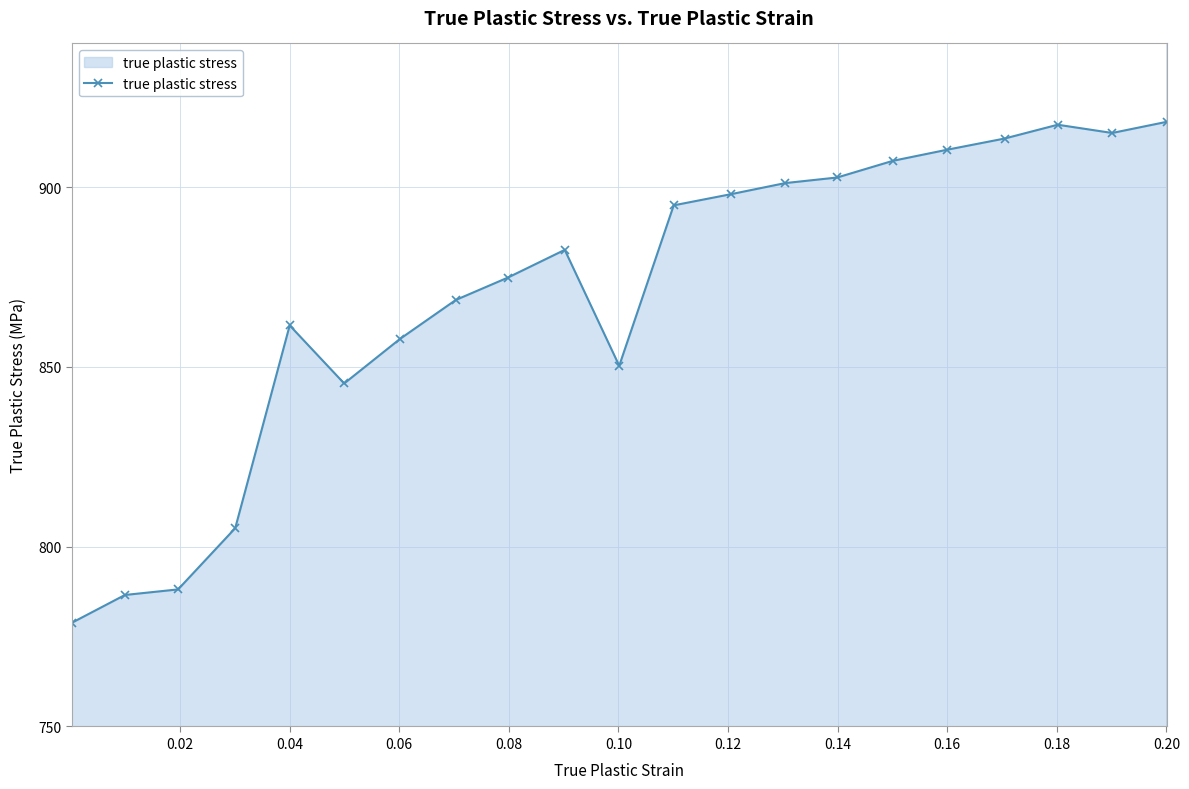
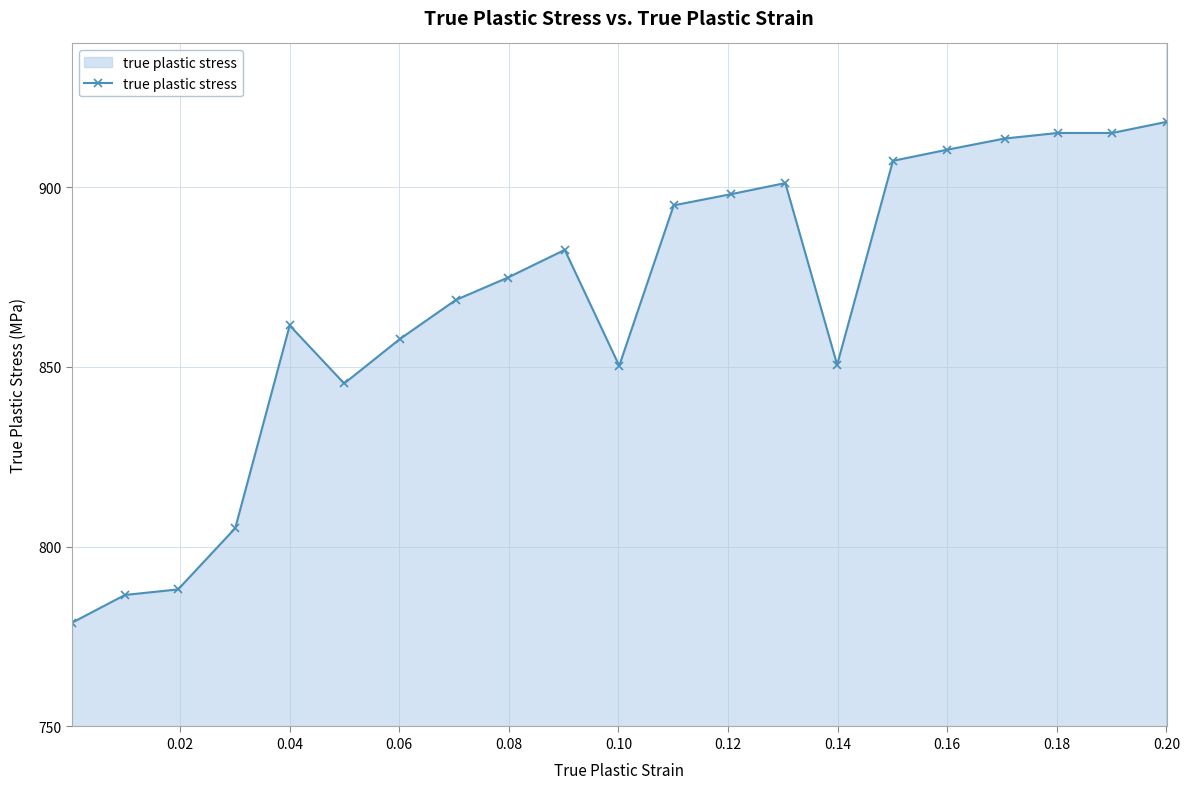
0.14: 903 -> 851
0.18: 917 -> 915
